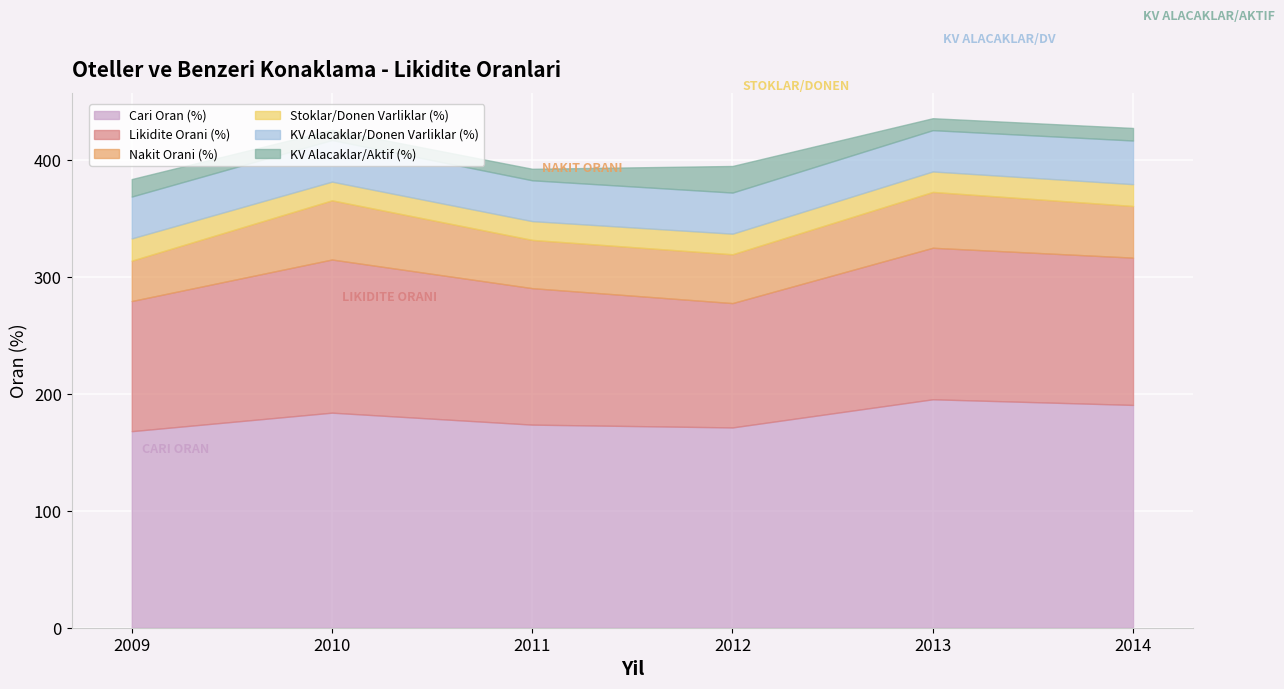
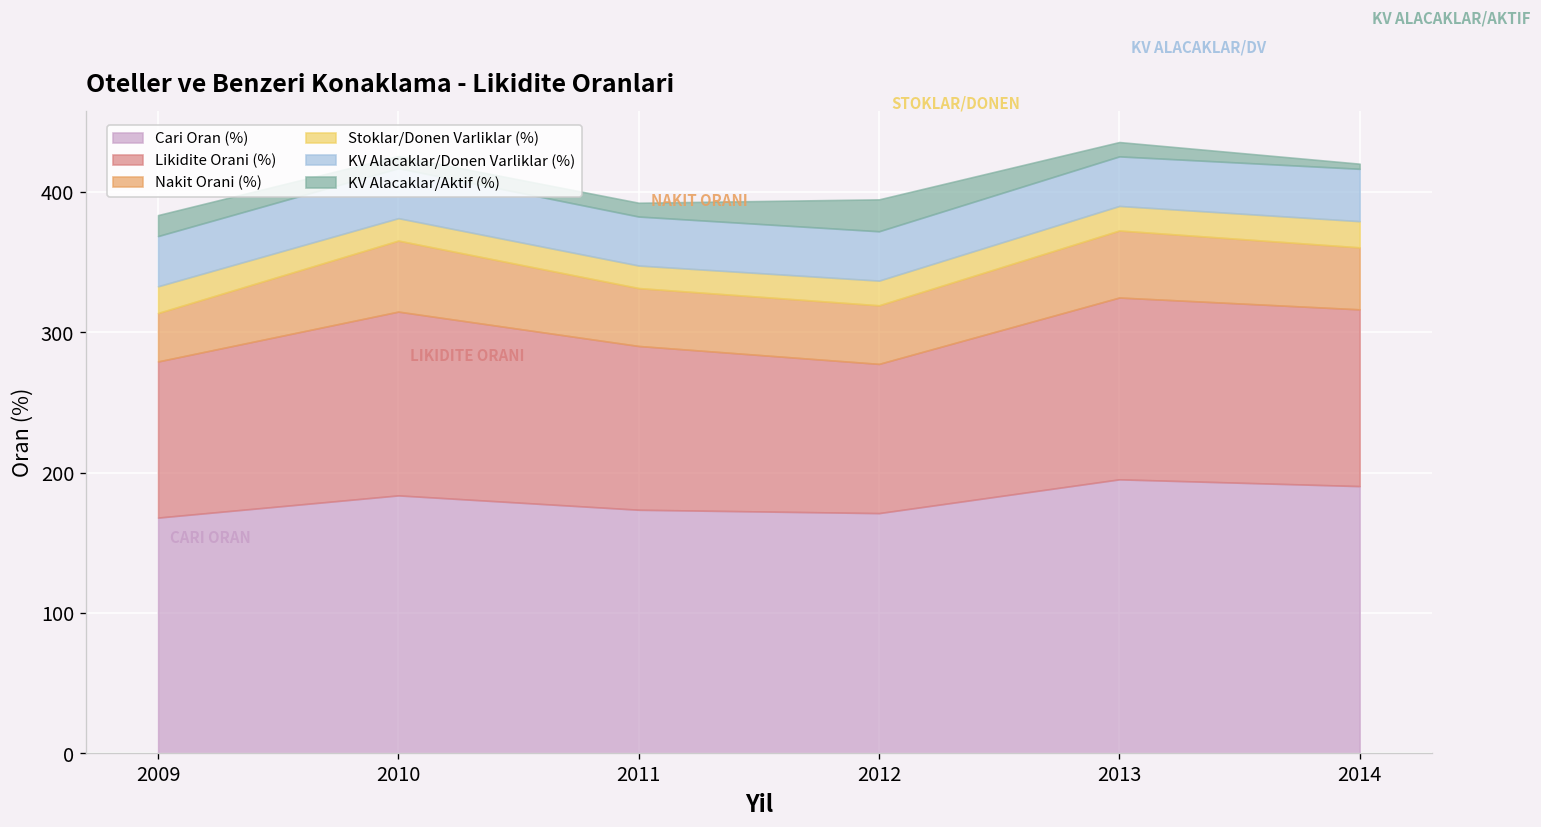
KV Alacaklar/Aktif (%), 2014: 11 -> 4
